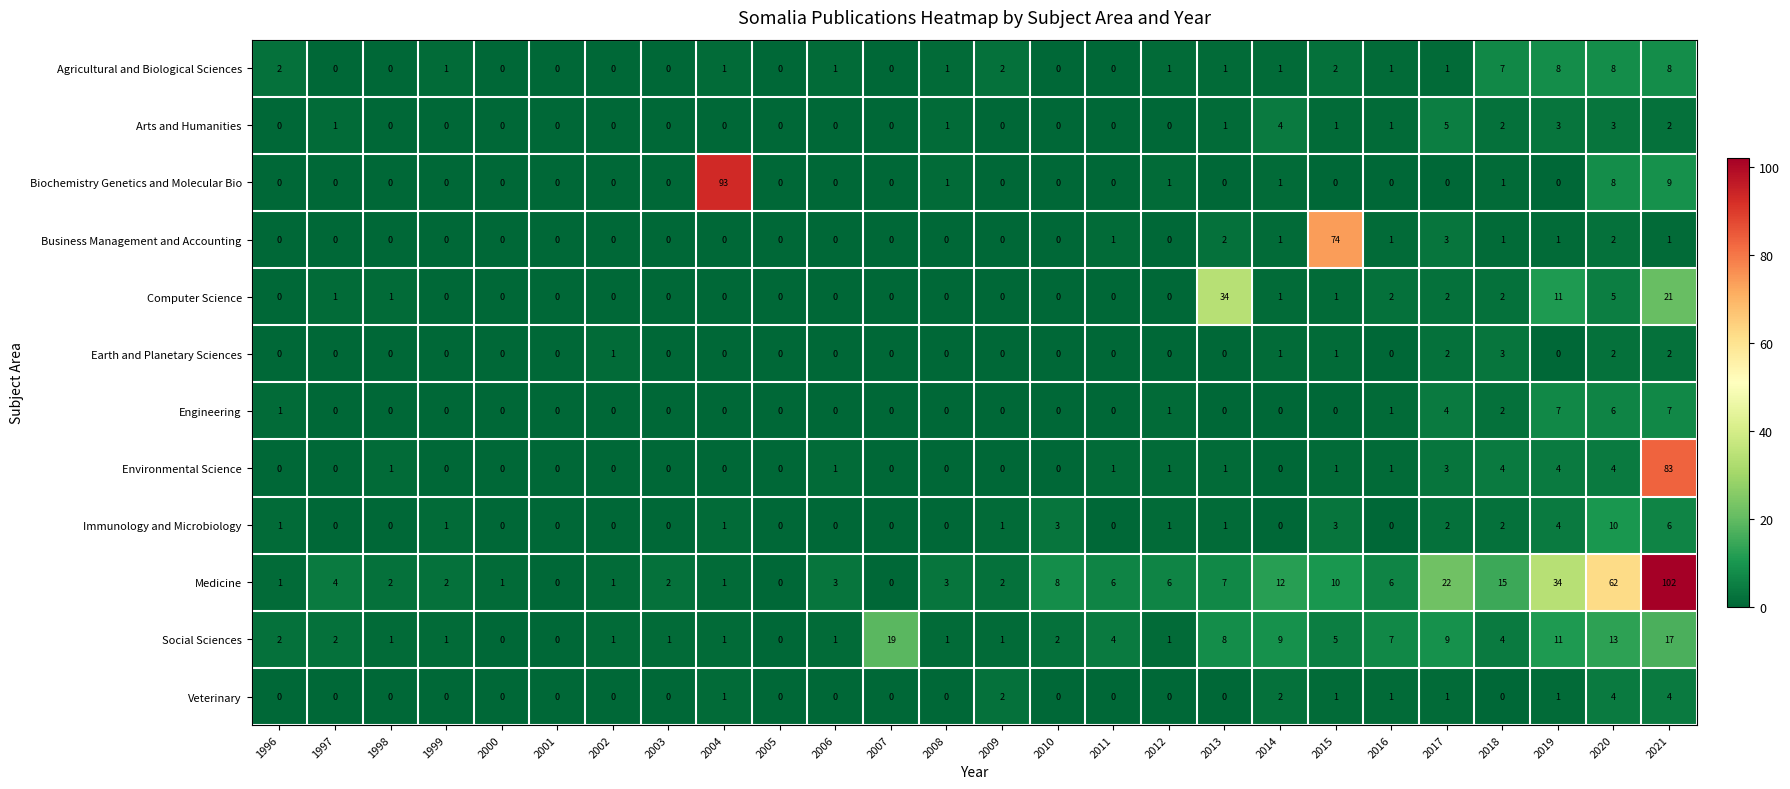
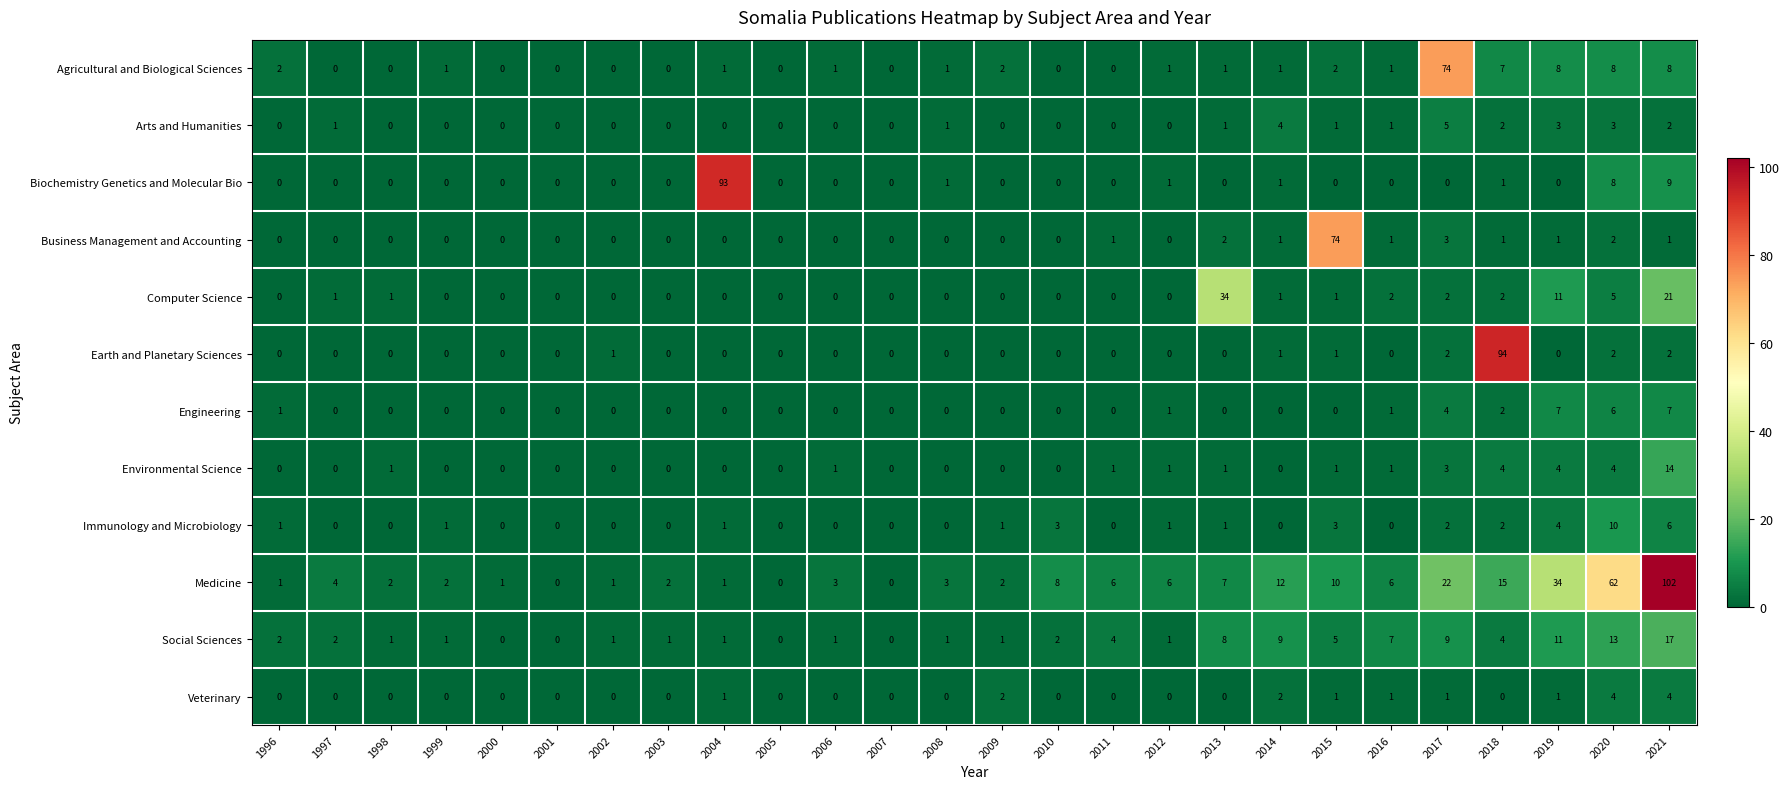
Agricultural and Biological Sciences, 2017: 1 -> 74
Earth and Planetary Sciences, 2018: 3 -> 94
Environmental Science, 2021: 83 -> 14
Social Sciences, 2007: 19 -> 0
